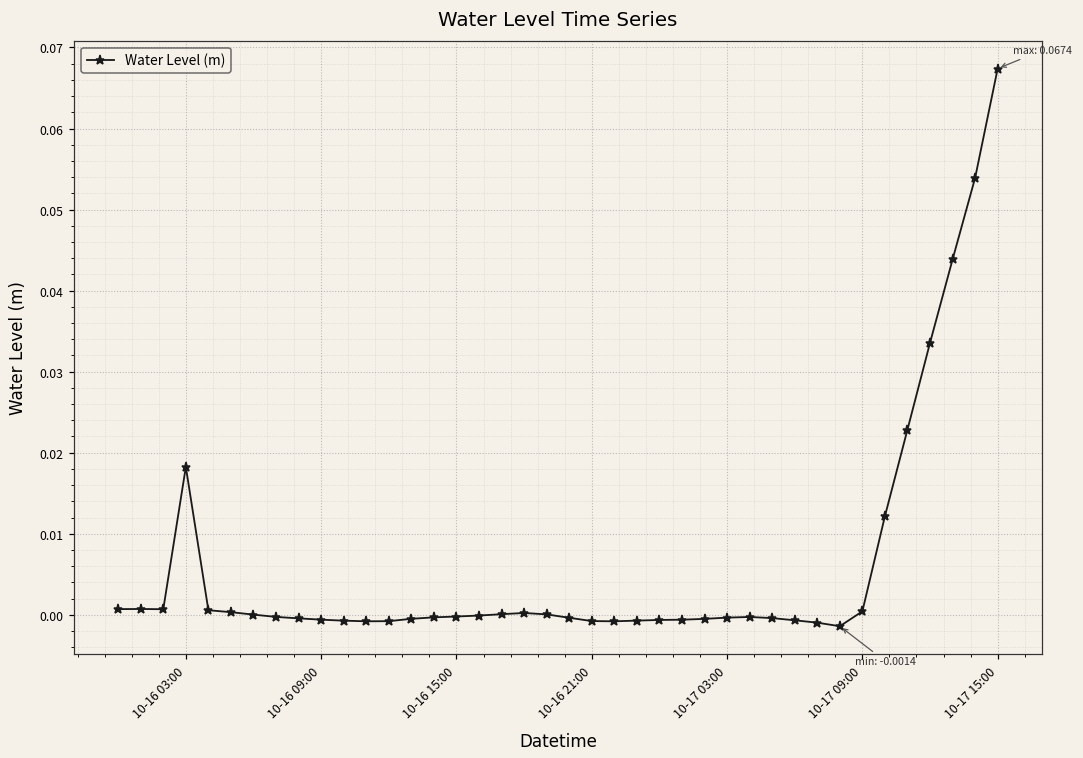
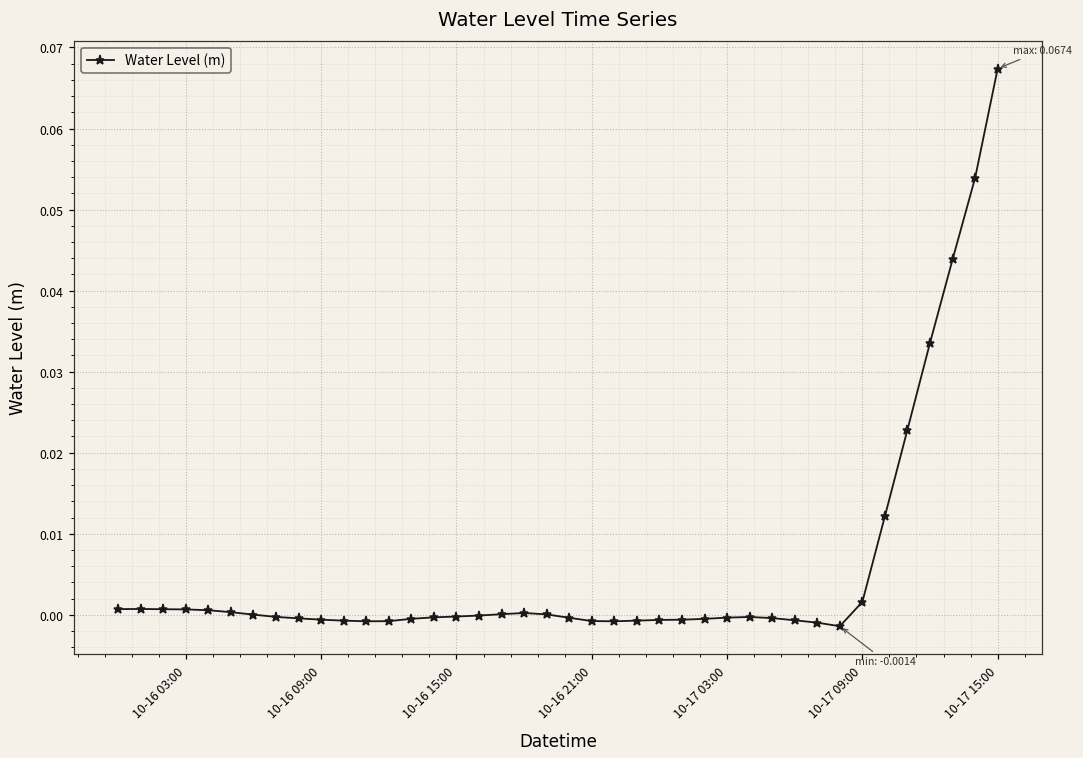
10-16 03:00: 0.018 -> 0.001
10-17 09:00: 0.000 -> 0.002
